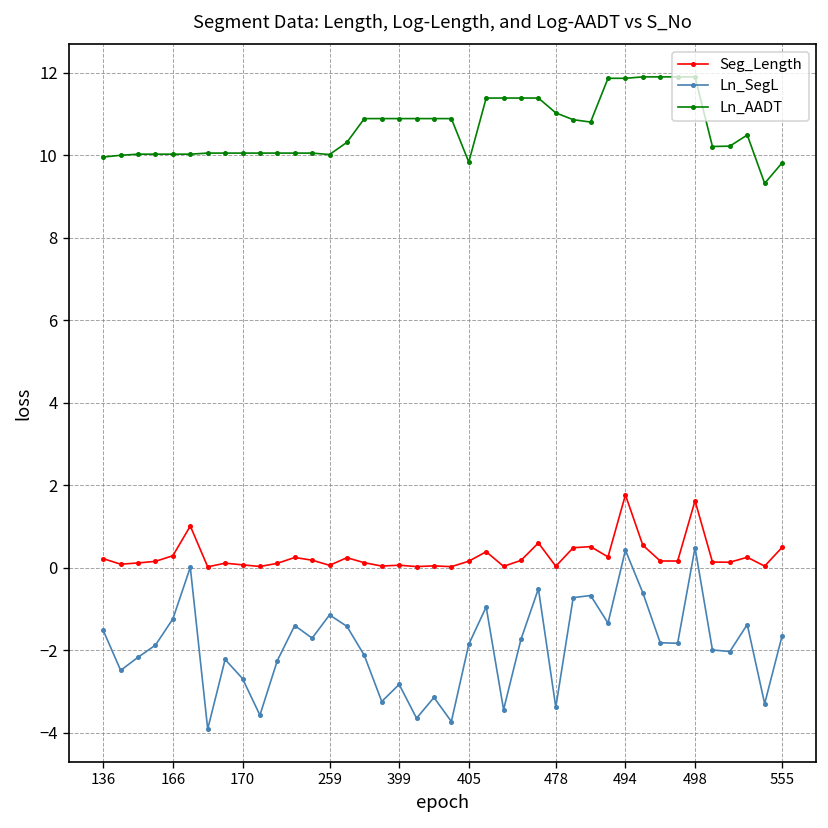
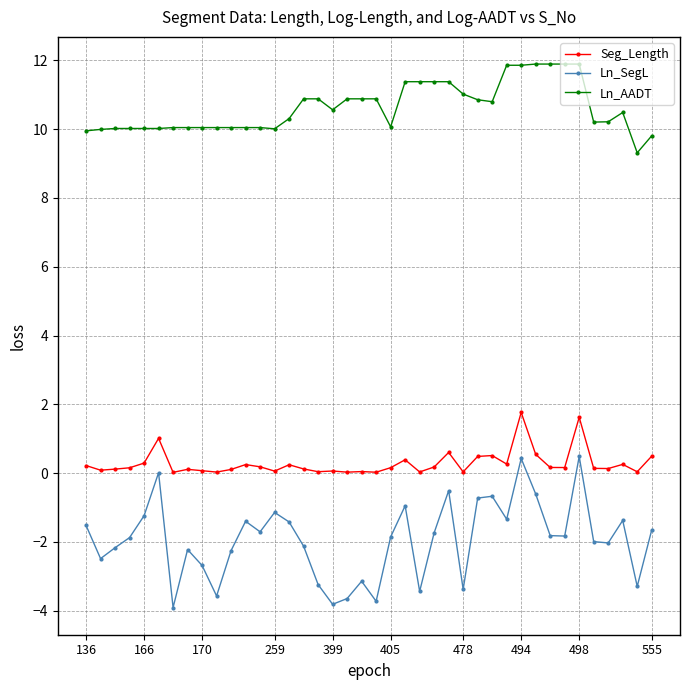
Ln_SegL, 399: -2.8 -> -3.8
Ln_AADT, 399: 10.9 -> 10.6
Ln_AADT, 405: 9.8 -> 10.1
